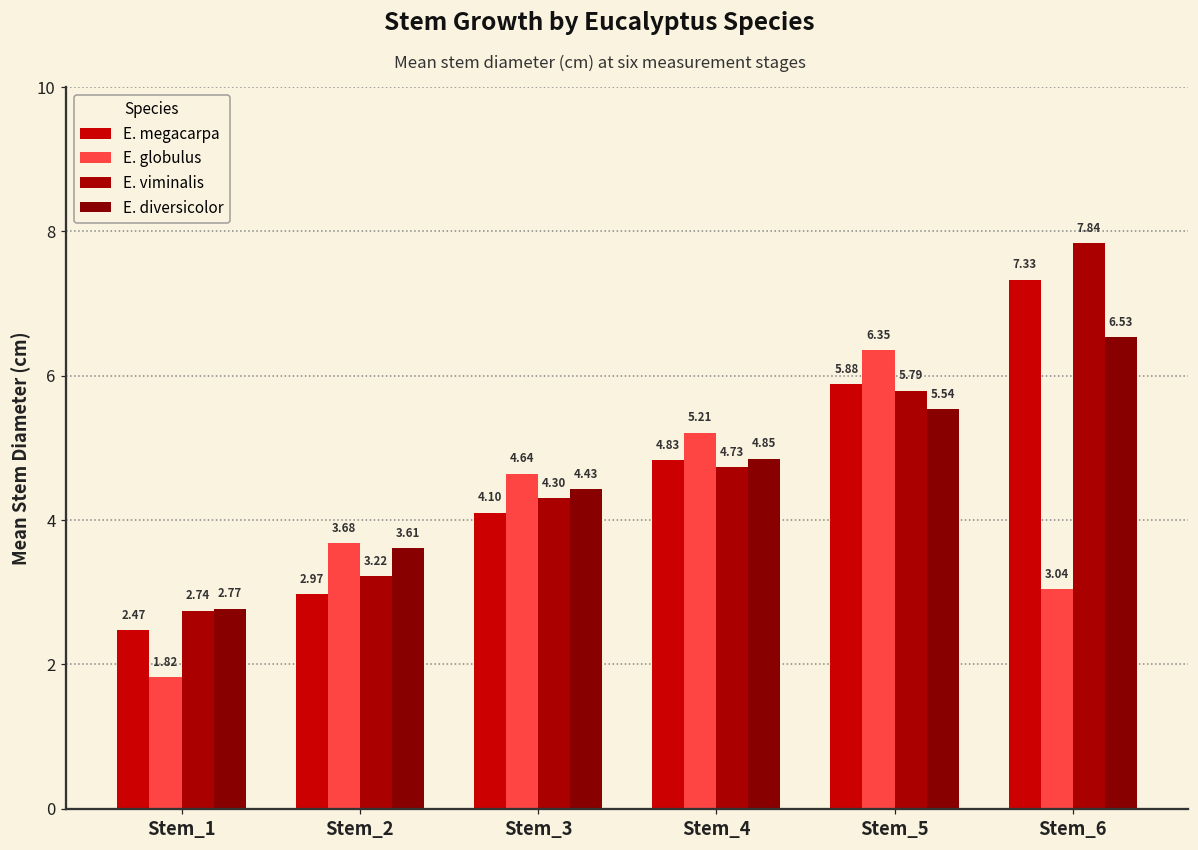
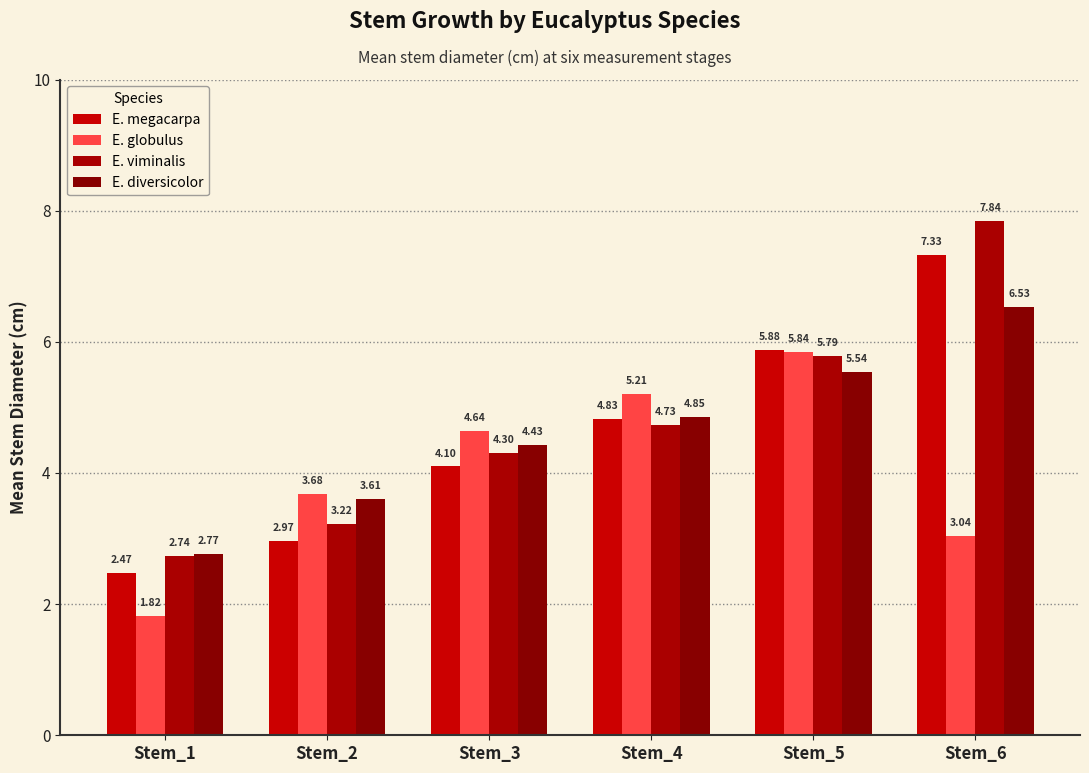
E. globulus, Stem_5: 6.35 -> 5.84
